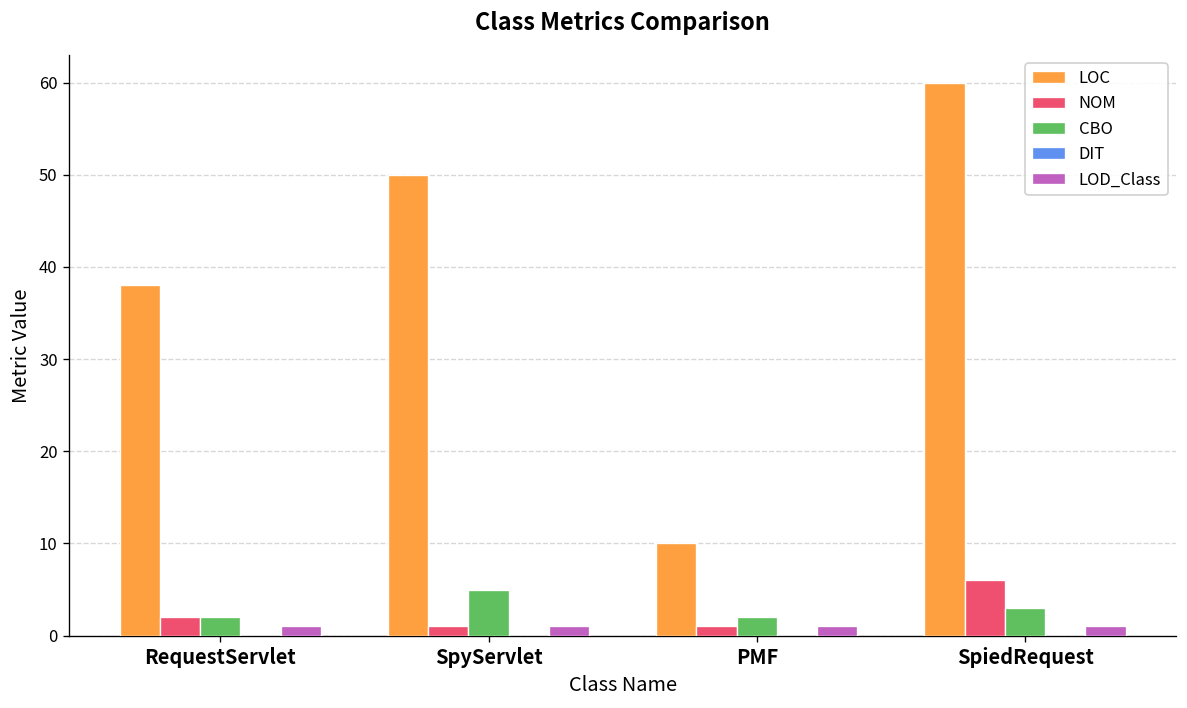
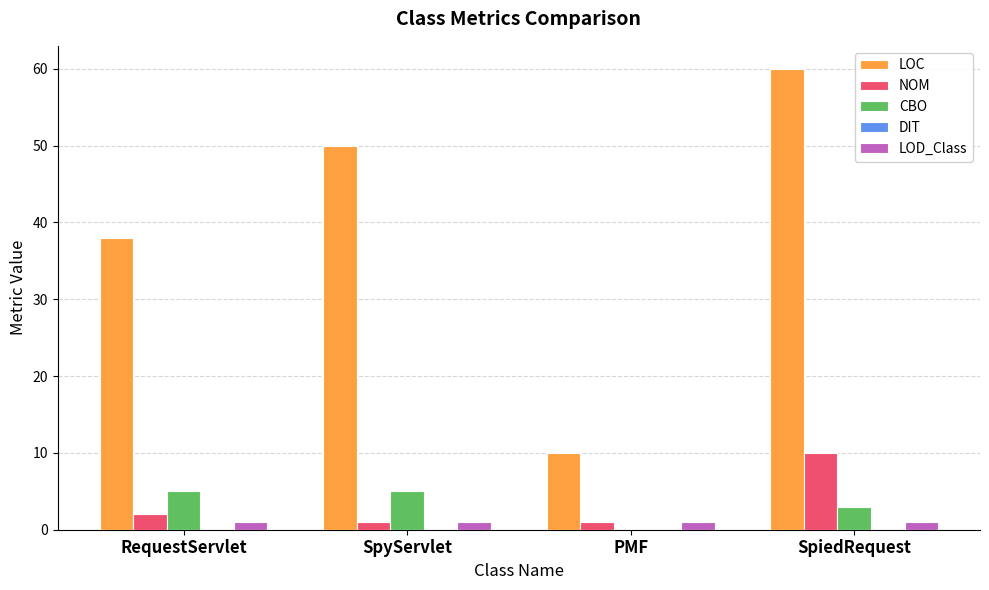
CBO, RequestServlet: 2 -> 5
CBO, PMF: 2 -> 0
NOM, SpiedRequest: 6 -> 10
